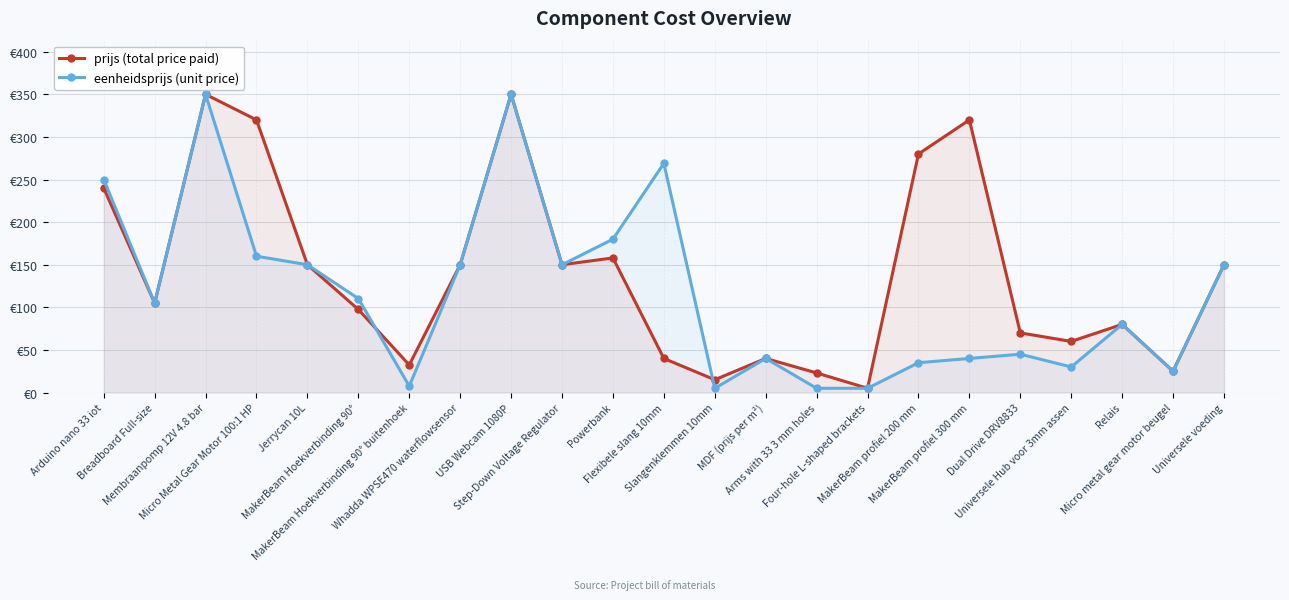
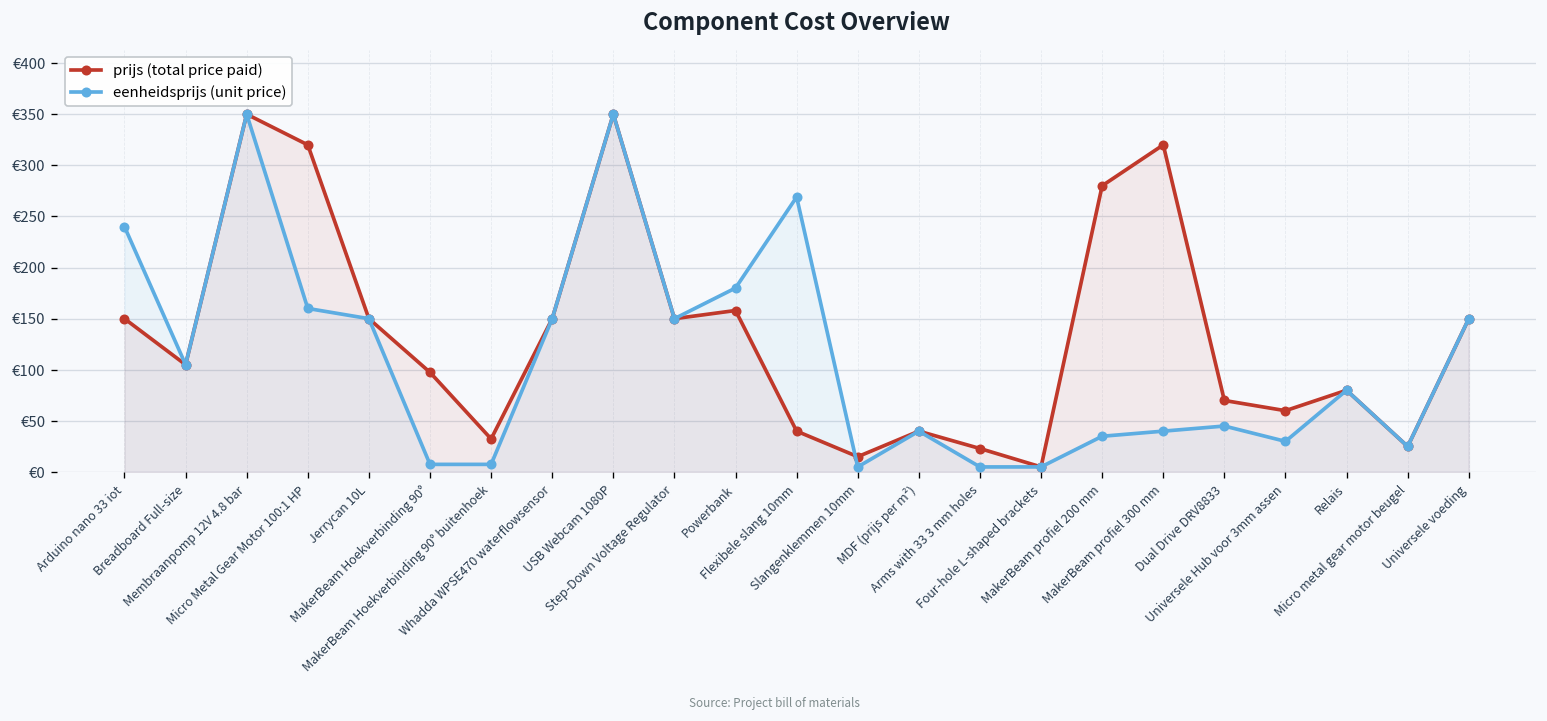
prijs (total price paid), Arduino nano 33 iot: €240 -> €150
eenheidsprijs (unit price), Arduino nano 33 iot: €250 -> €240
eenheidsprijs (unit price), MakerBeam Hoekverbinding 90°: €110 -> €10
